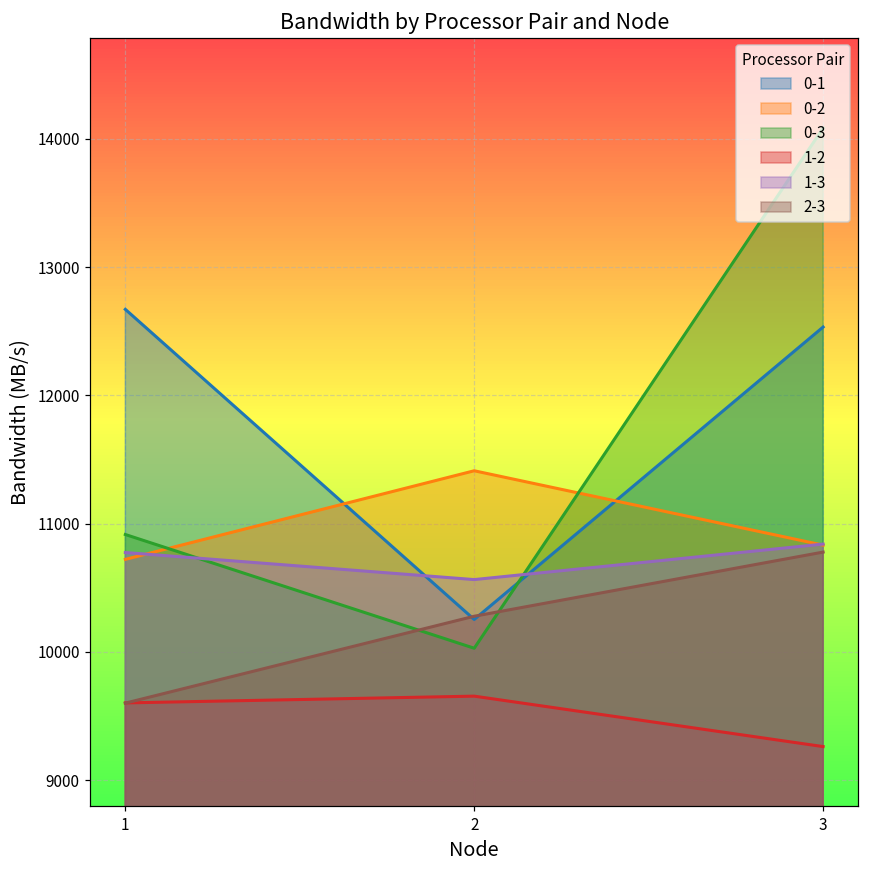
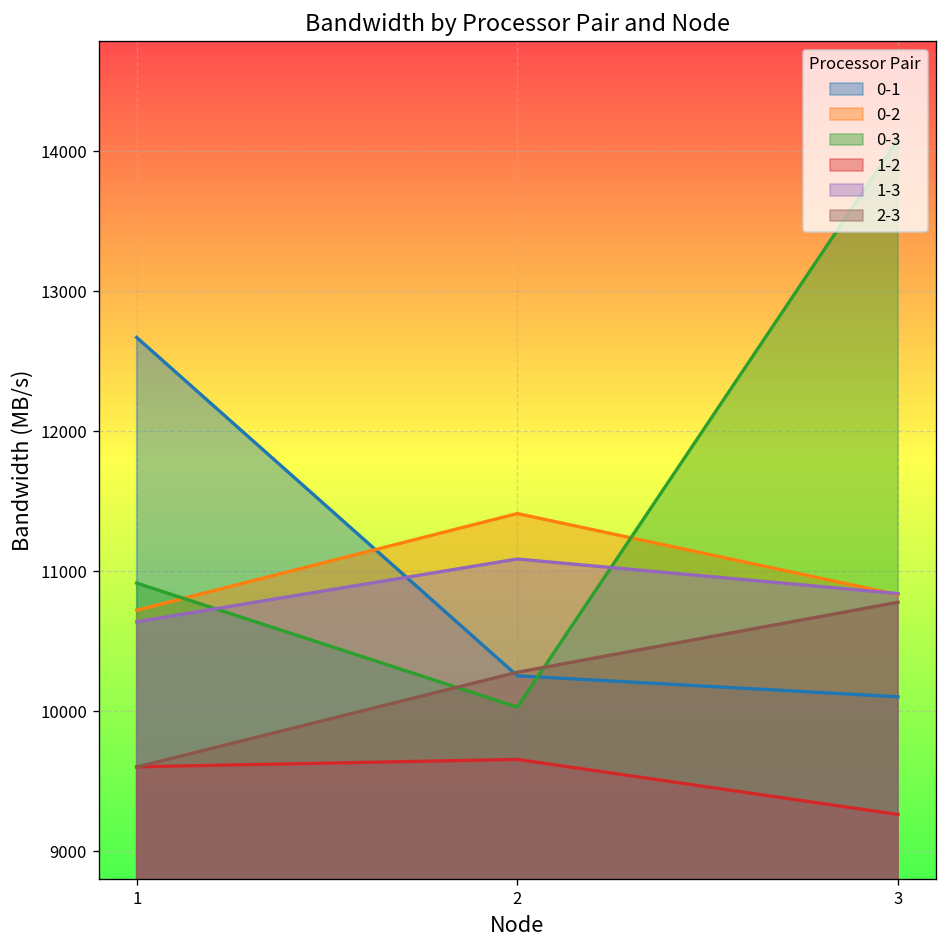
1-3, 1: 10770 -> 10640
1-3, 2: 10560 -> 11090
0-1, 3: 12530 -> 10100
